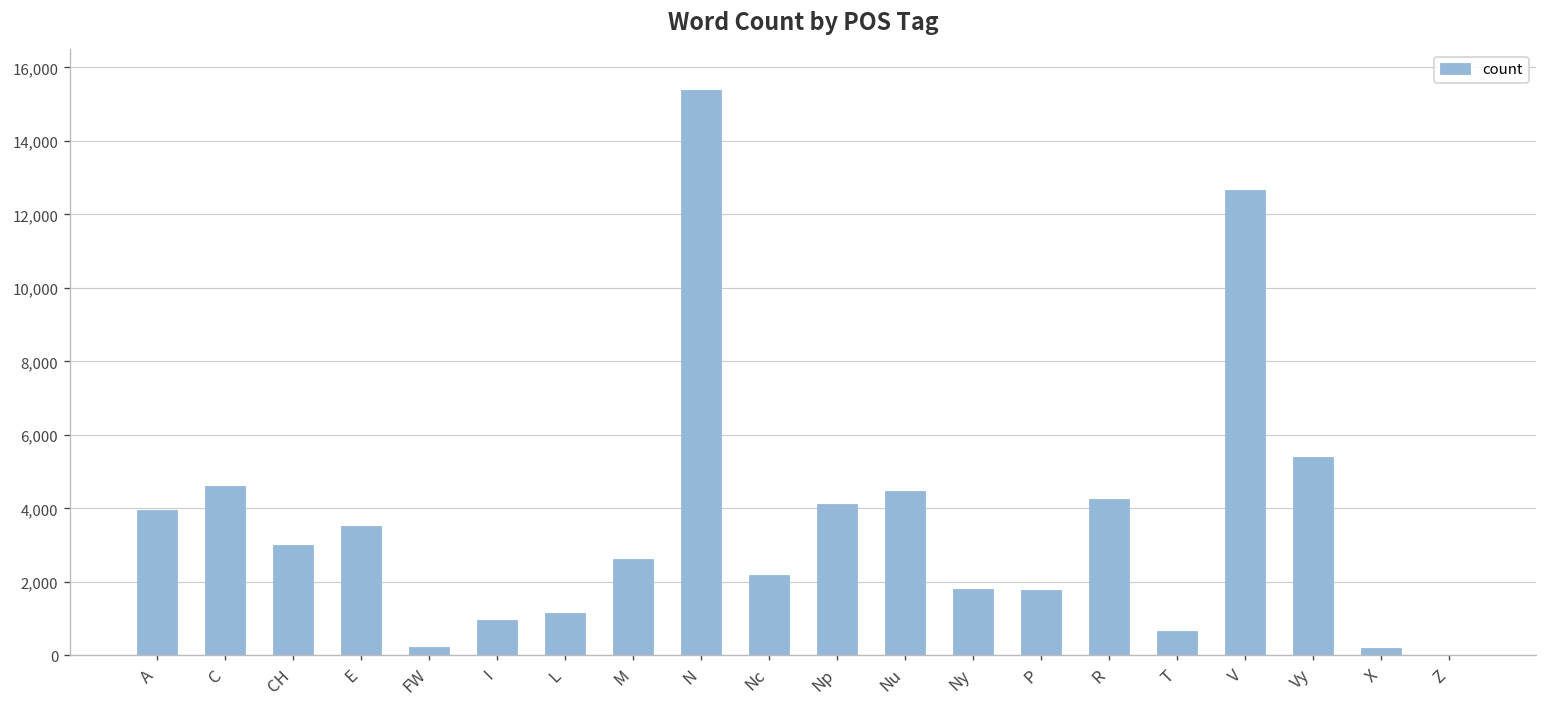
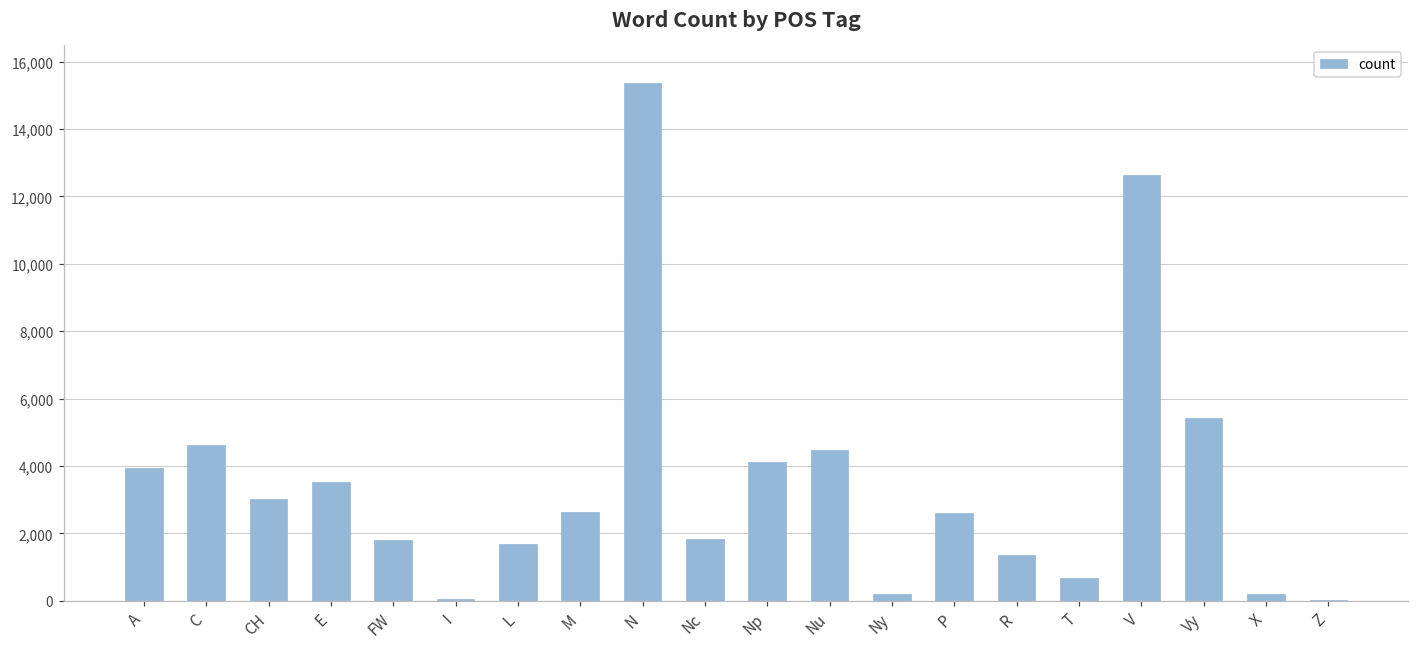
FW: 200 -> 1,800
I: 1,000 -> 0
L: 1,200 -> 1,700
Nc: 2,200 -> 1,800
Ny: 1,800 -> 200
P: 1,800 -> 2,600
R: 4,300 -> 1,400
